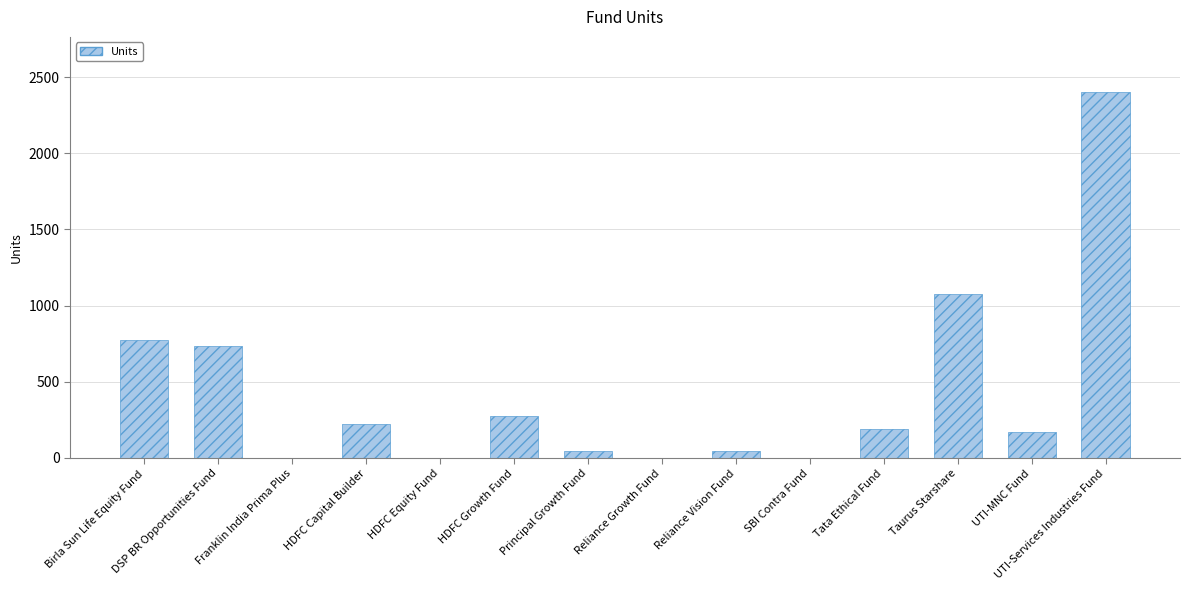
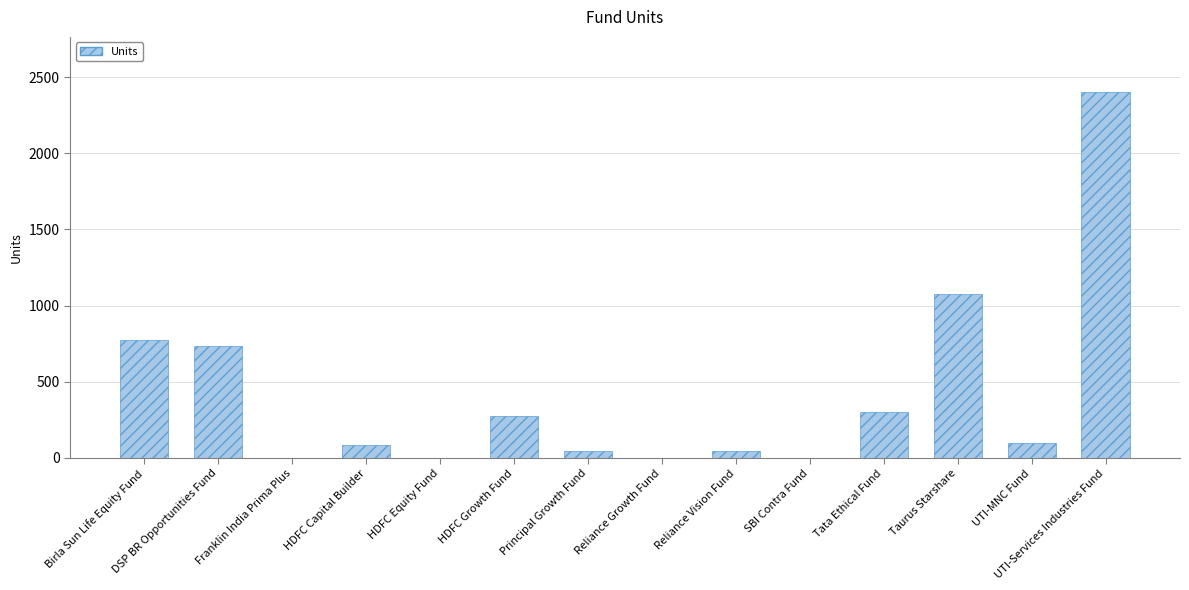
HDFC Capital Builder: 220 -> 80
Tata Ethical Fund: 190 -> 300
UTI-MNC Fund: 170 -> 90
